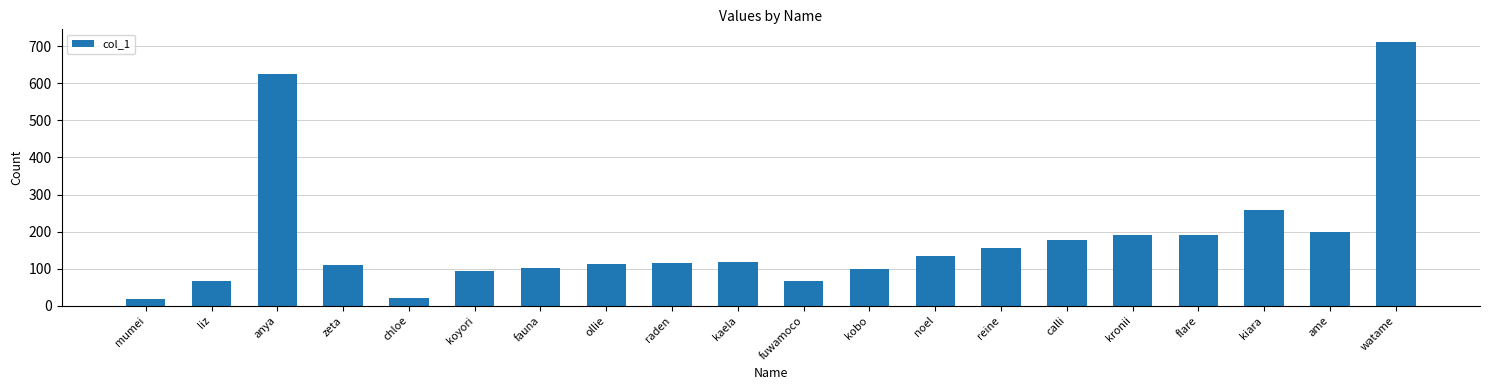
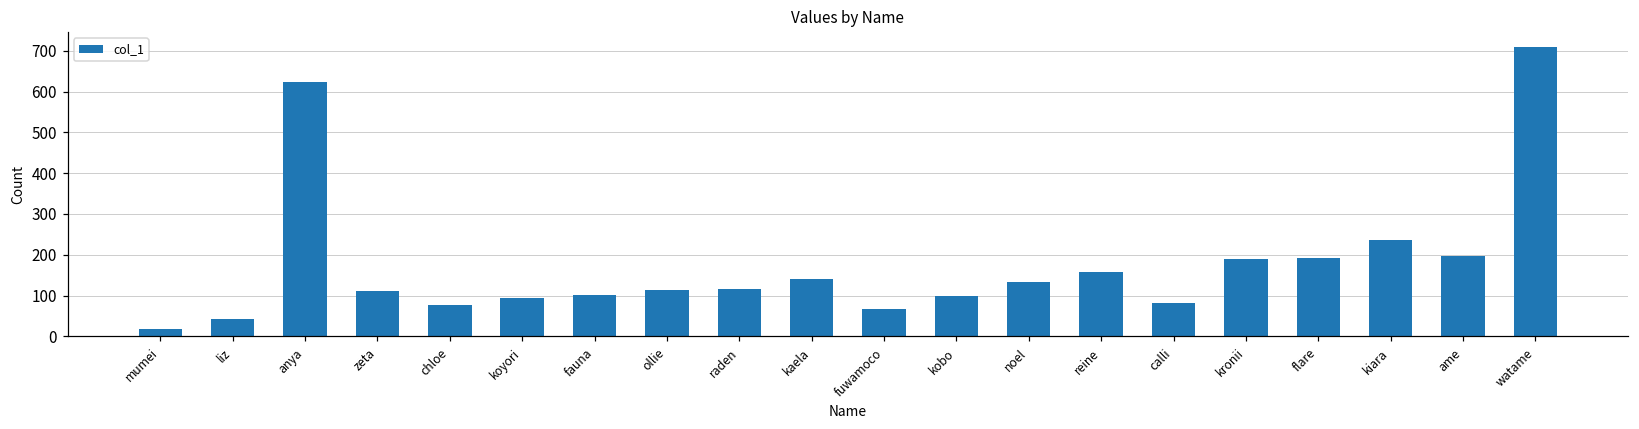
liz: 70 -> 40
chloe: 20 -> 80
kaela: 120 -> 140
calli: 180 -> 80
kiara: 260 -> 240
